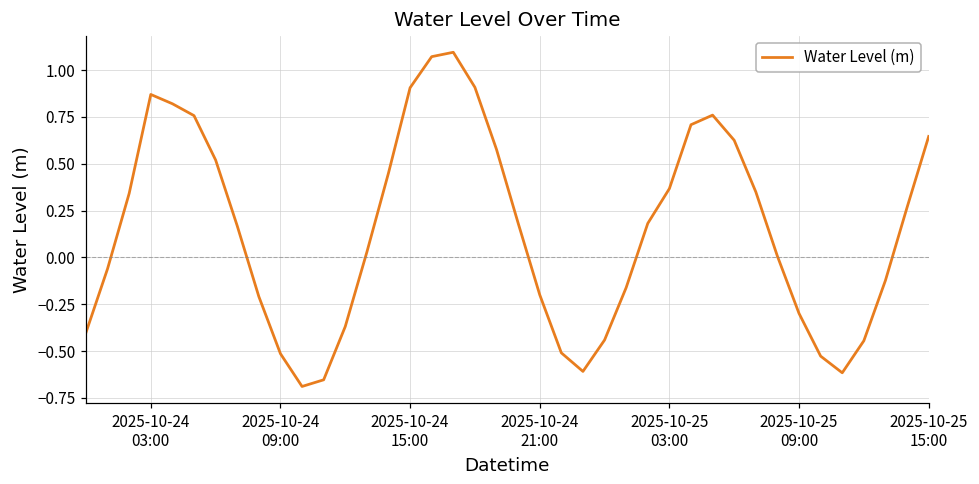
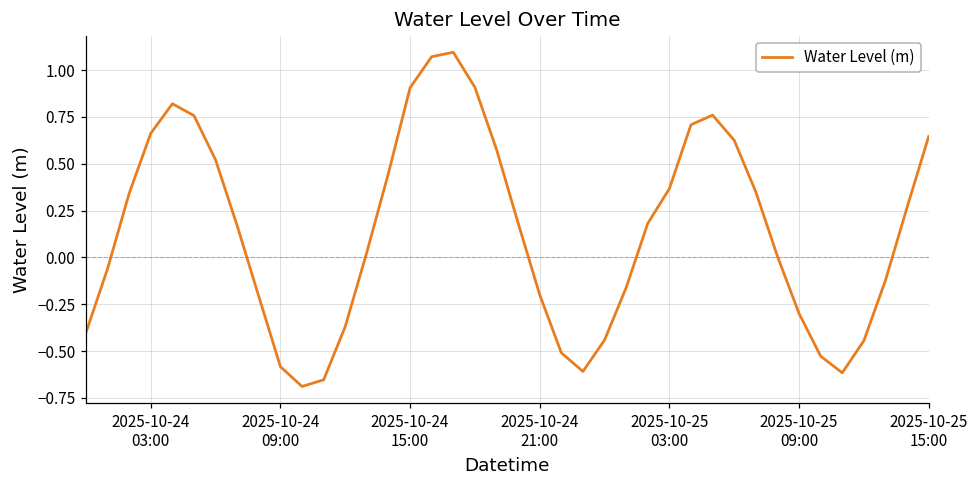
2025-10-24 03:00: 0.87 -> 0.66
2025-10-24 09:00: -0.51 -> -0.58
